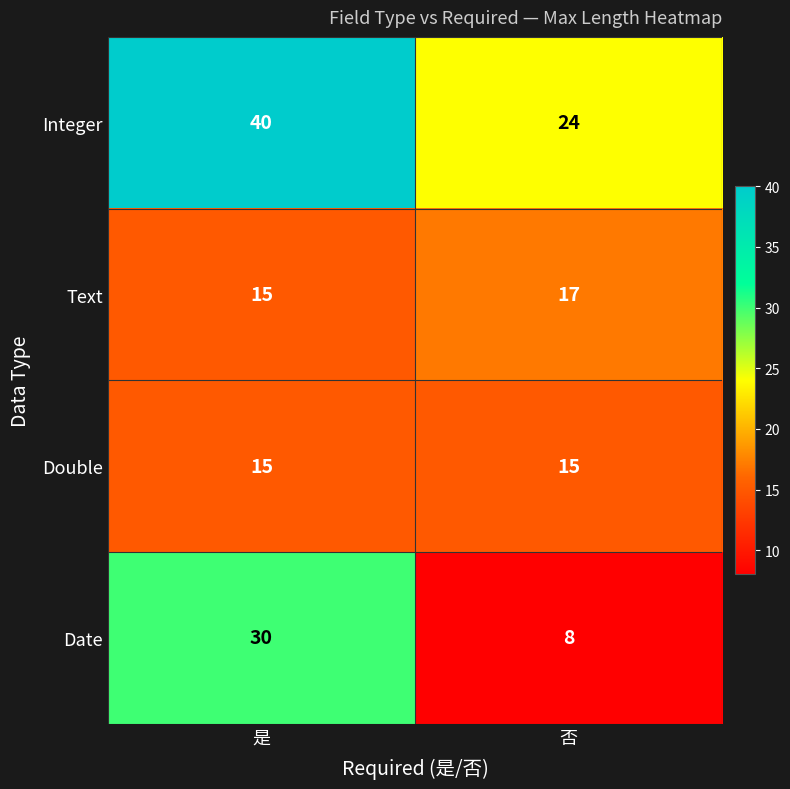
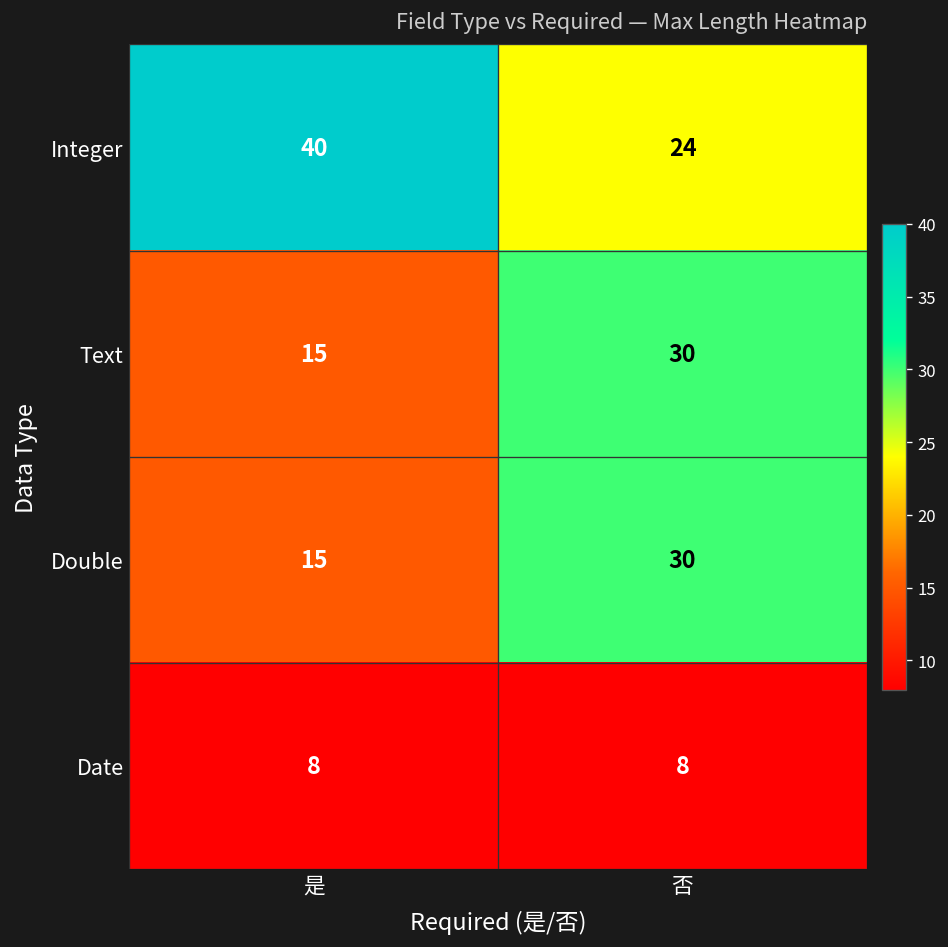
Text, 否: 17 -> 30
Double, 否: 15 -> 30
Date, 是: 30 -> 8
